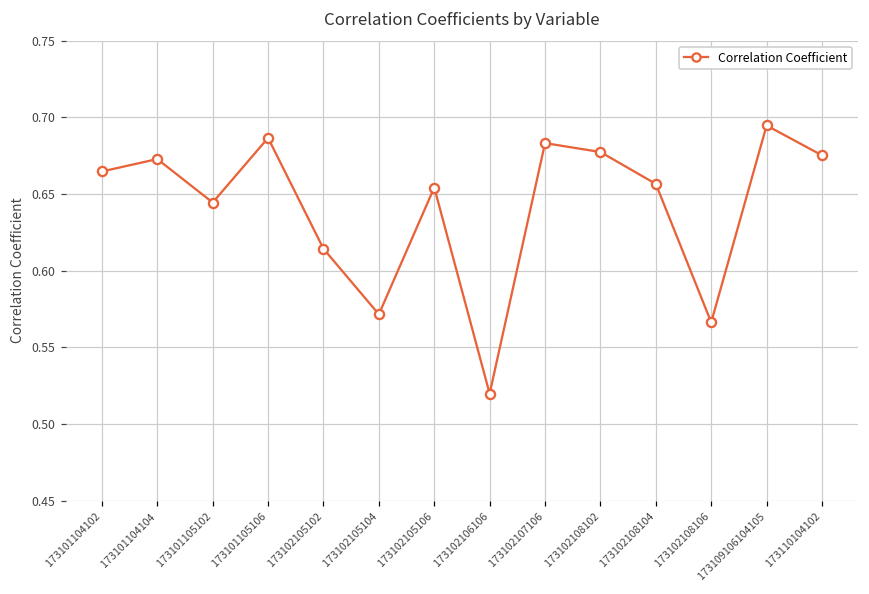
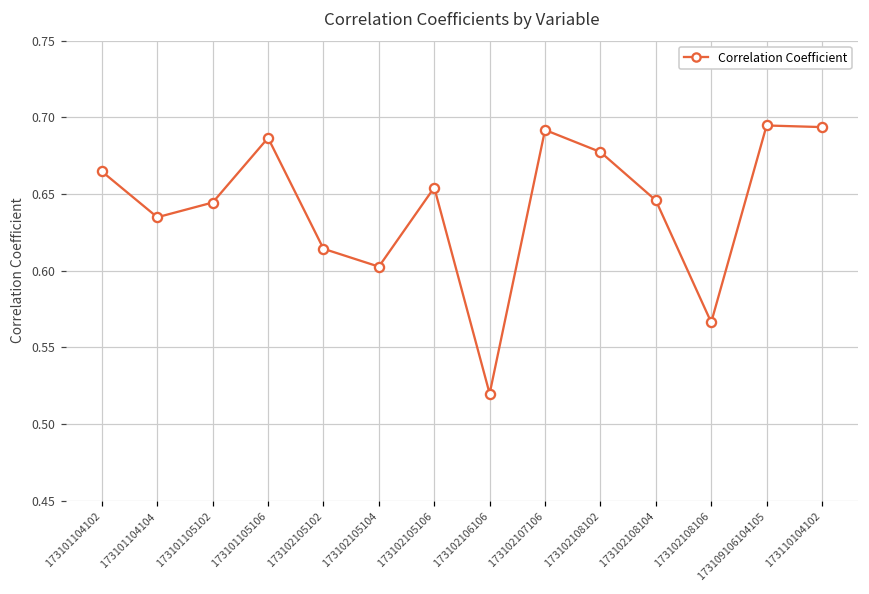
173101104104: 0.673 -> 0.635
173102105104: 0.572 -> 0.603
173102107106: 0.683 -> 0.692
173102108104: 0.657 -> 0.646
173110104102: 0.675 -> 0.694
